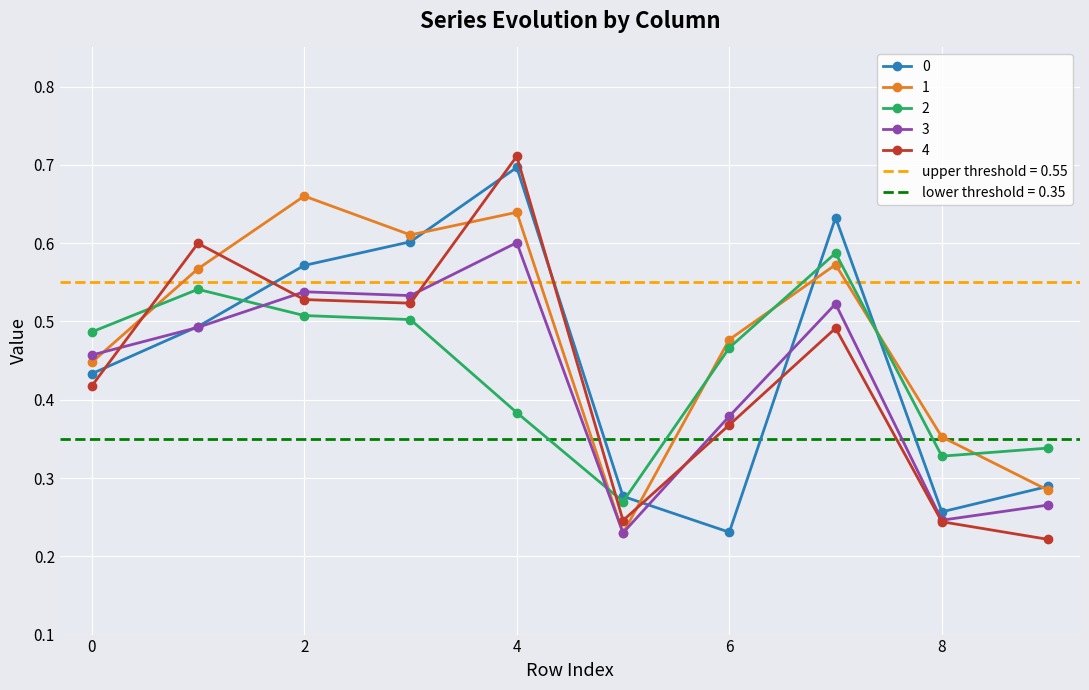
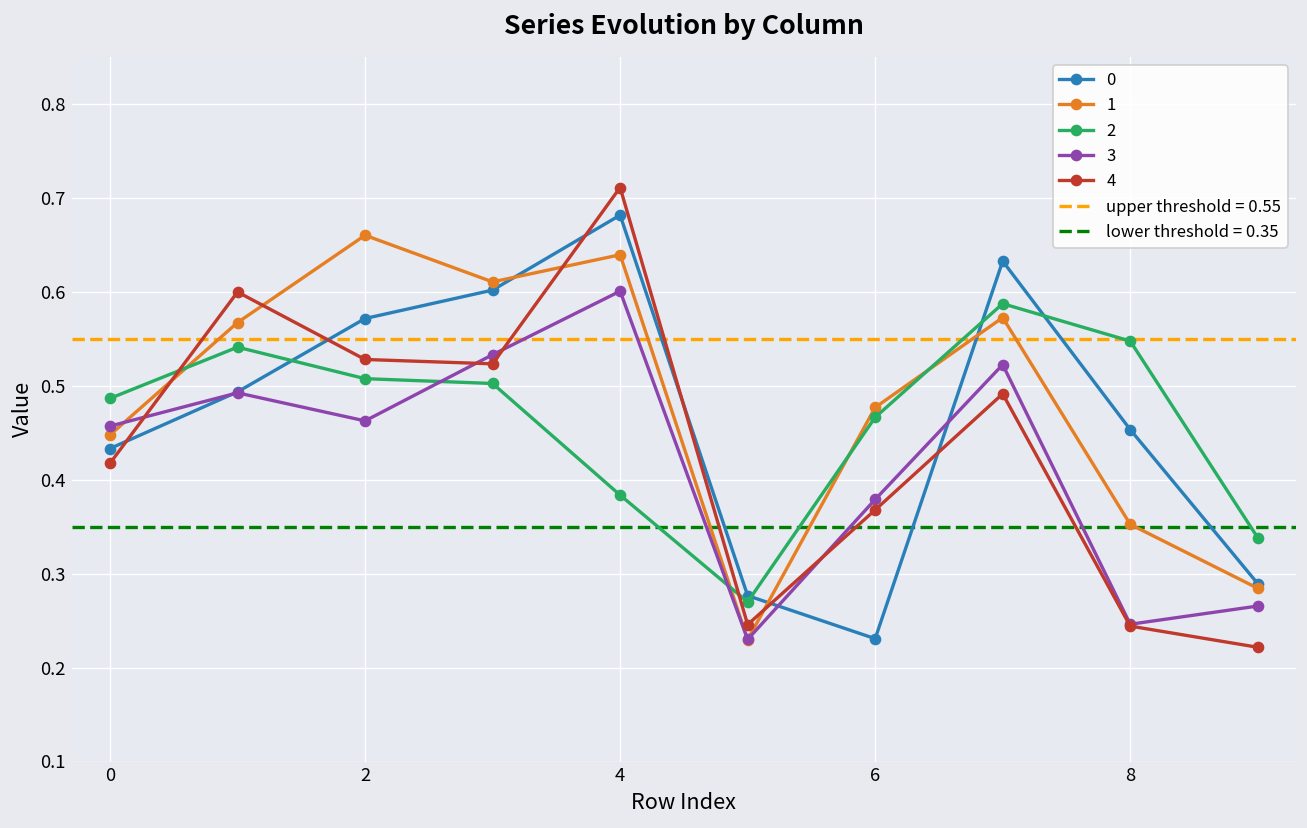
3, 2: 0.54 -> 0.46
0, 4: 0.70 -> 0.68
0, 8: 0.26 -> 0.45
2, 8: 0.33 -> 0.55
